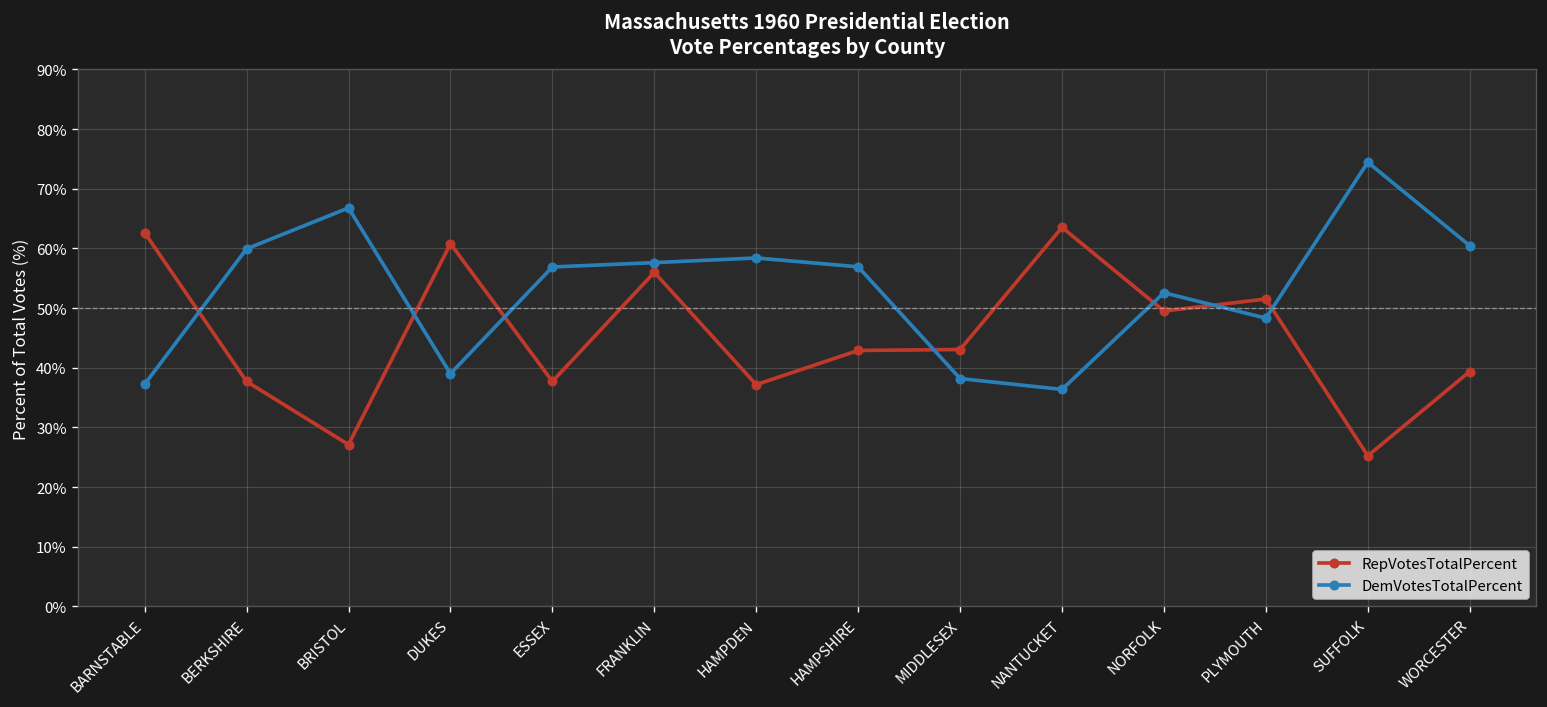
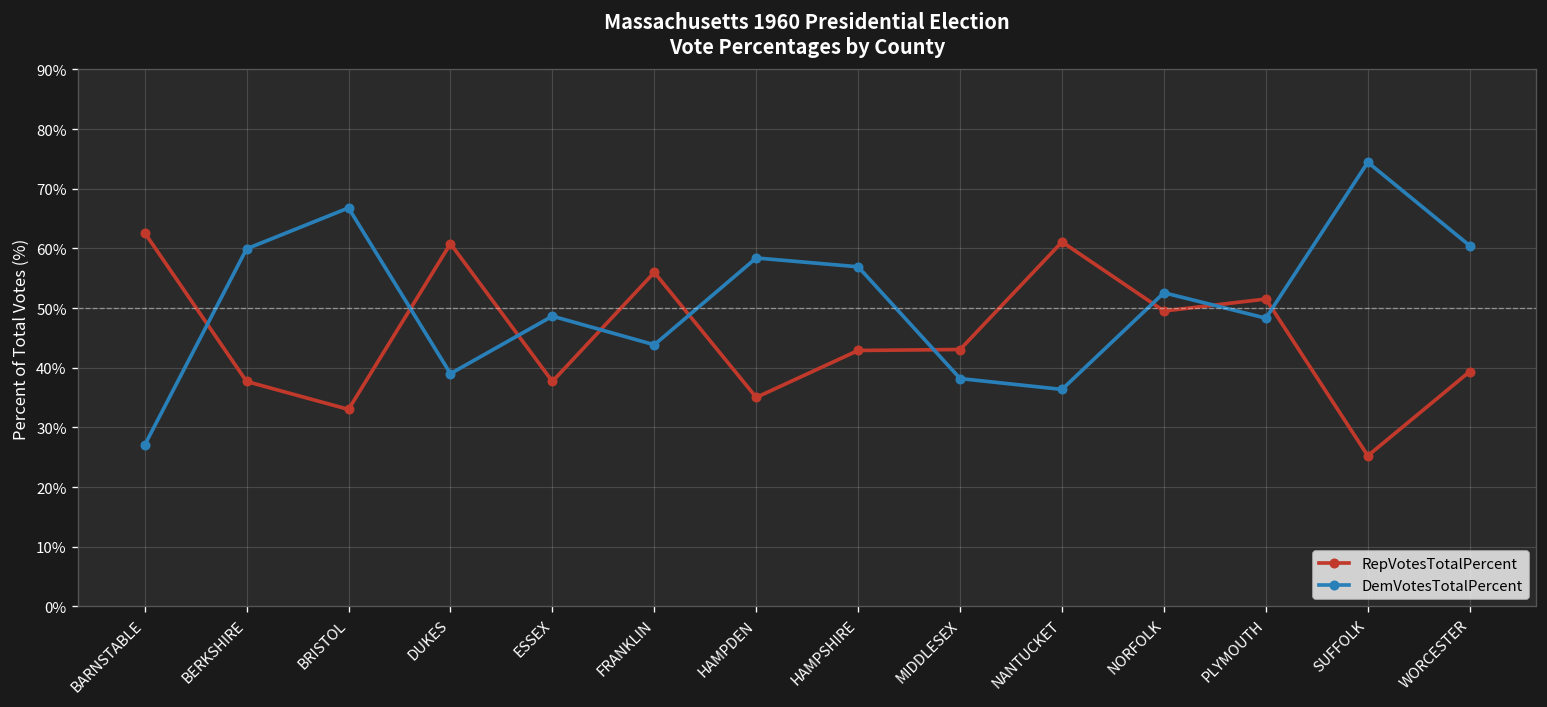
DemVotesTotalPercent, BARNSTABLE: 37% -> 27%
RepVotesTotalPercent, BRISTOL: 27% -> 33%
DemVotesTotalPercent, ESSEX: 57% -> 49%
DemVotesTotalPercent, FRANKLIN: 58% -> 44%
RepVotesTotalPercent, HAMPDEN: 37% -> 35%
RepVotesTotalPercent, NANTUCKET: 64% -> 61%
